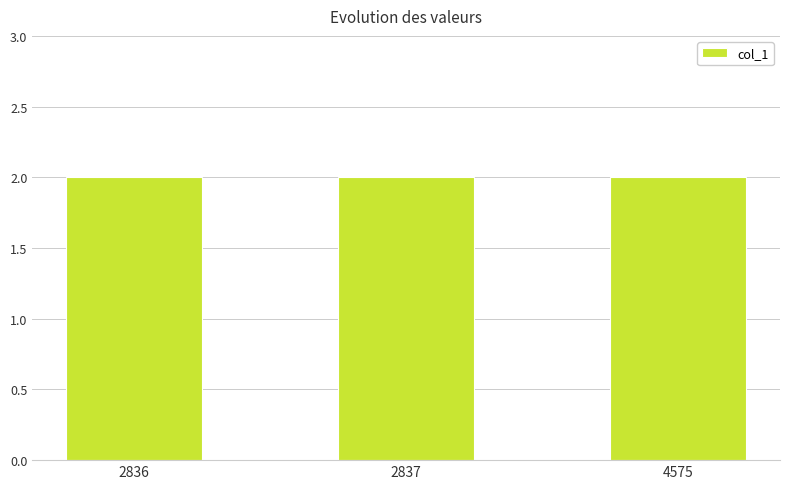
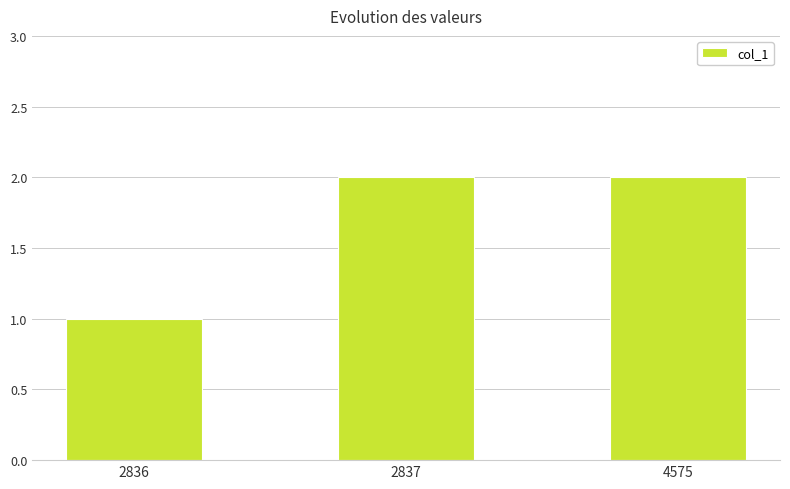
2836: 2 -> 1
